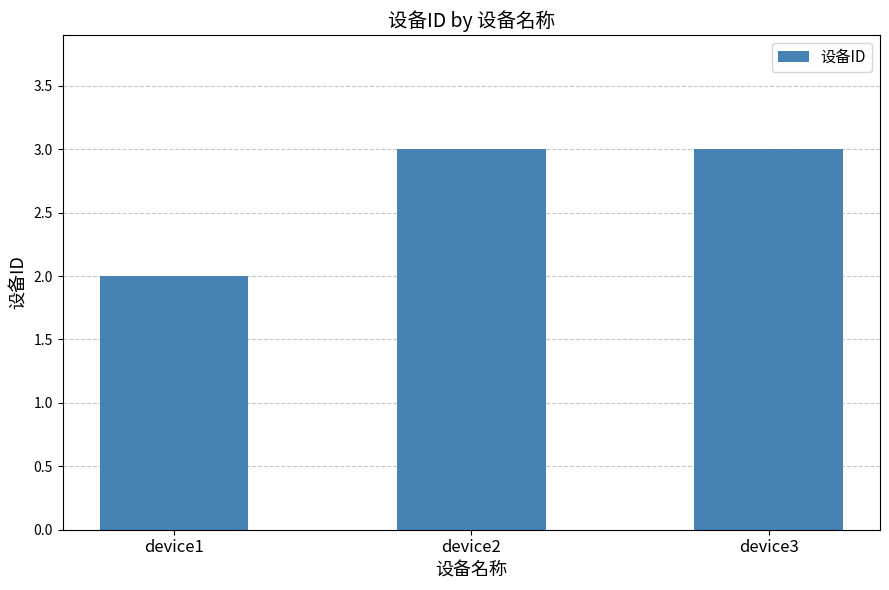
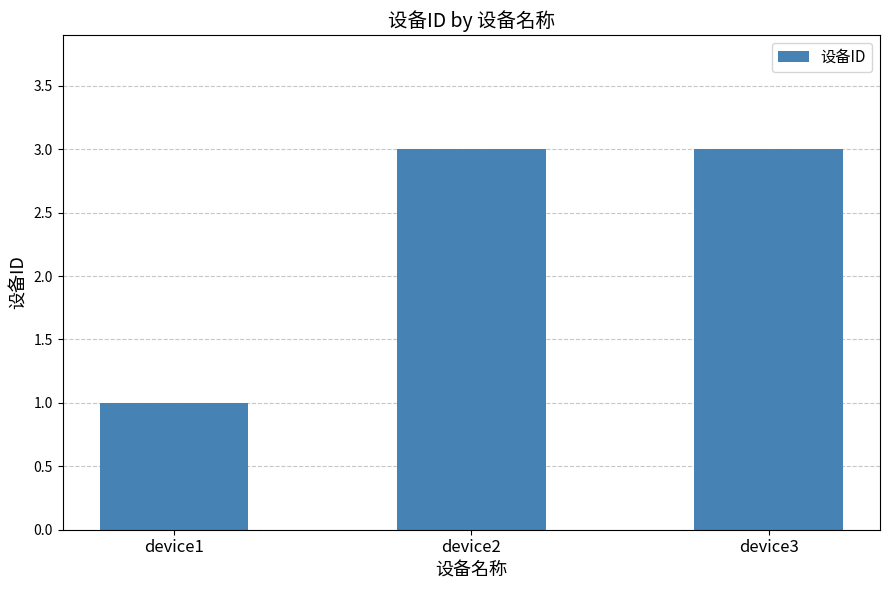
device1: 2 -> 1
